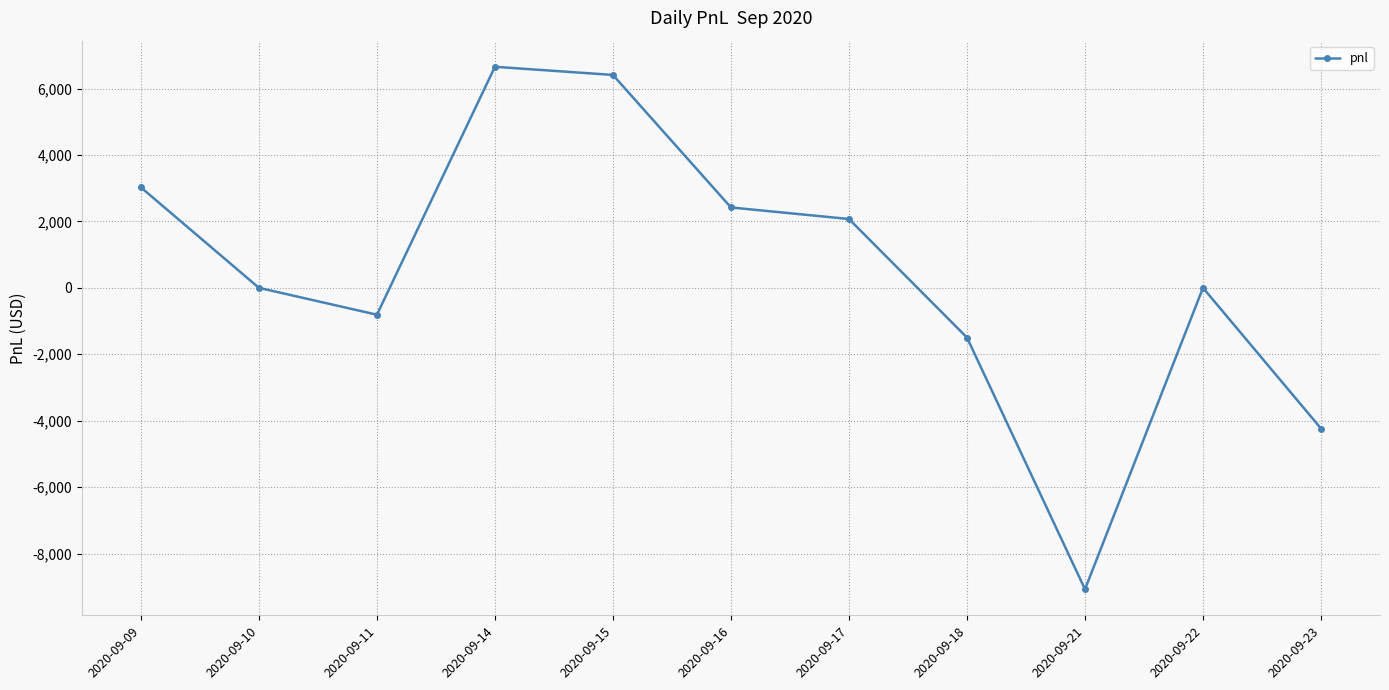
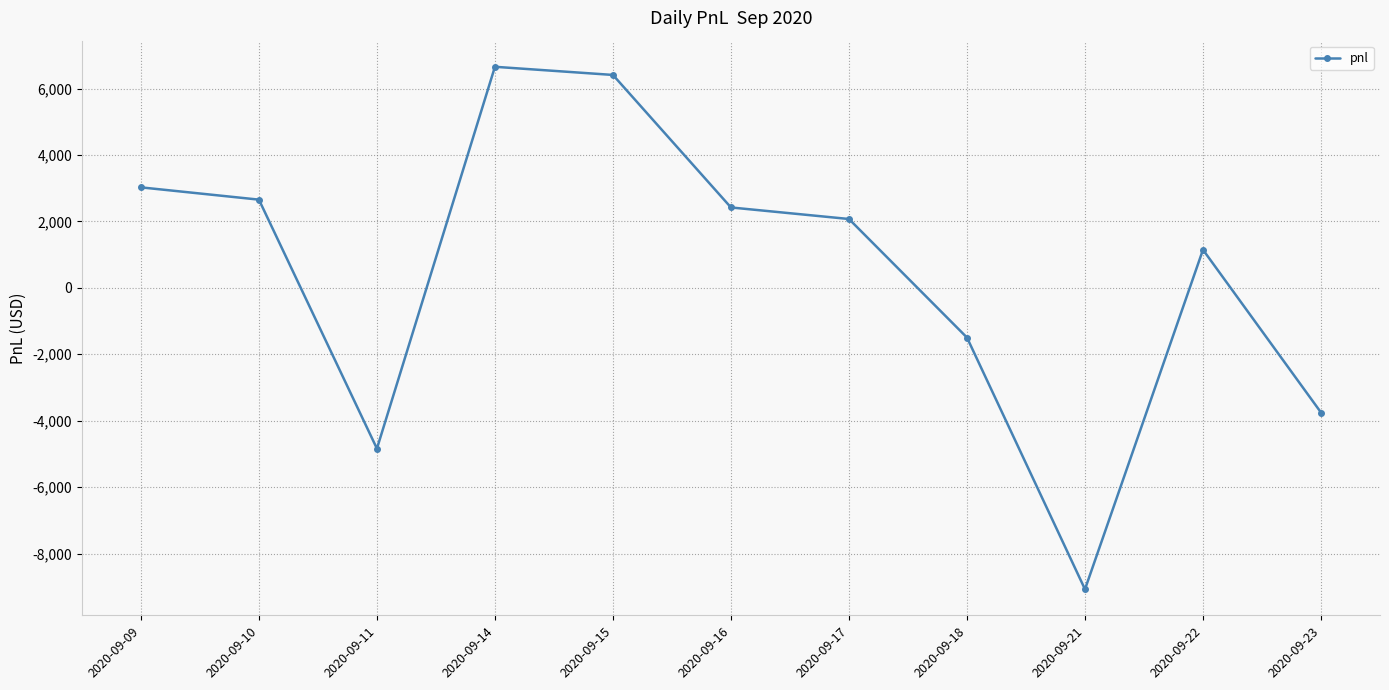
2020-09-10: 0 -> 2,700
2020-09-11: -800 -> -4,800
2020-09-22: 0 -> 1,100
2020-09-23: -4,200 -> -3,800
